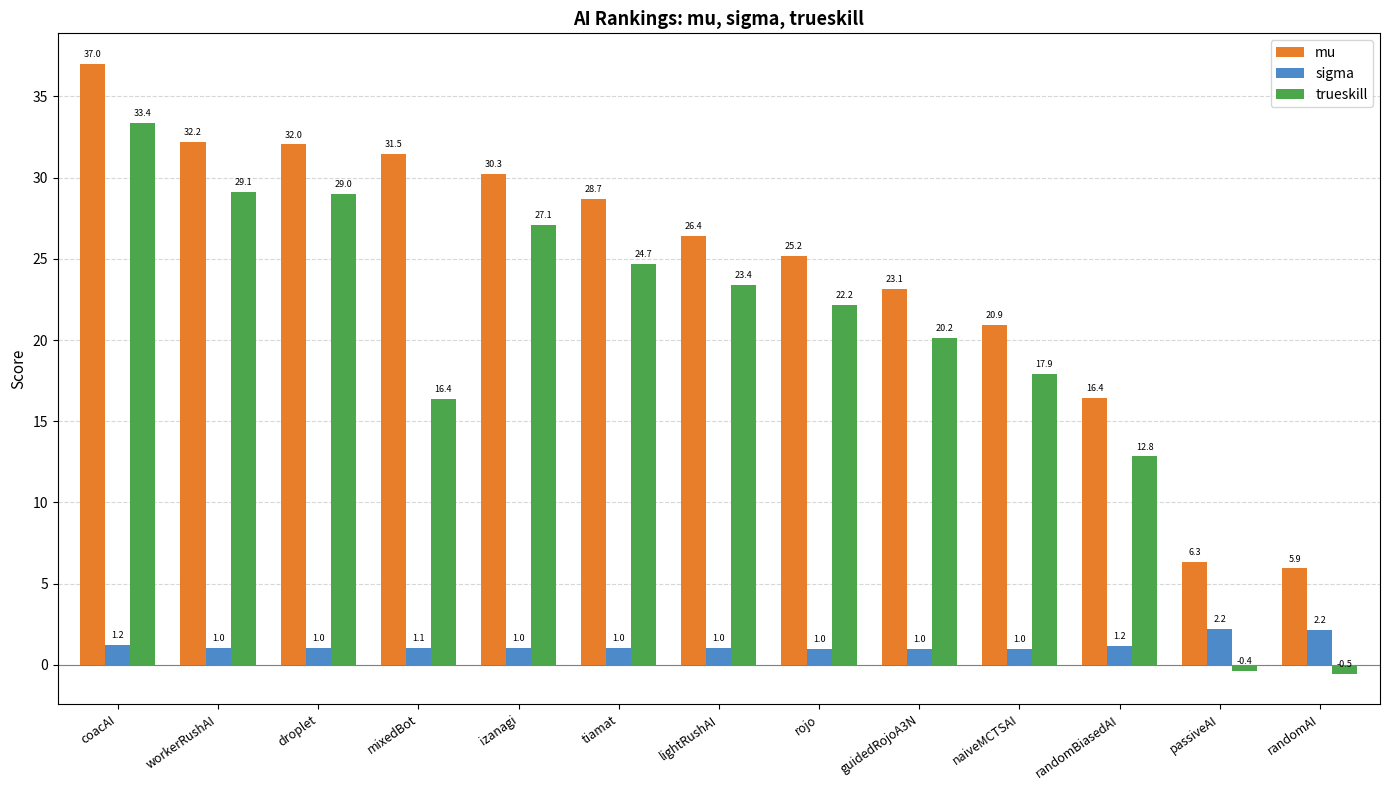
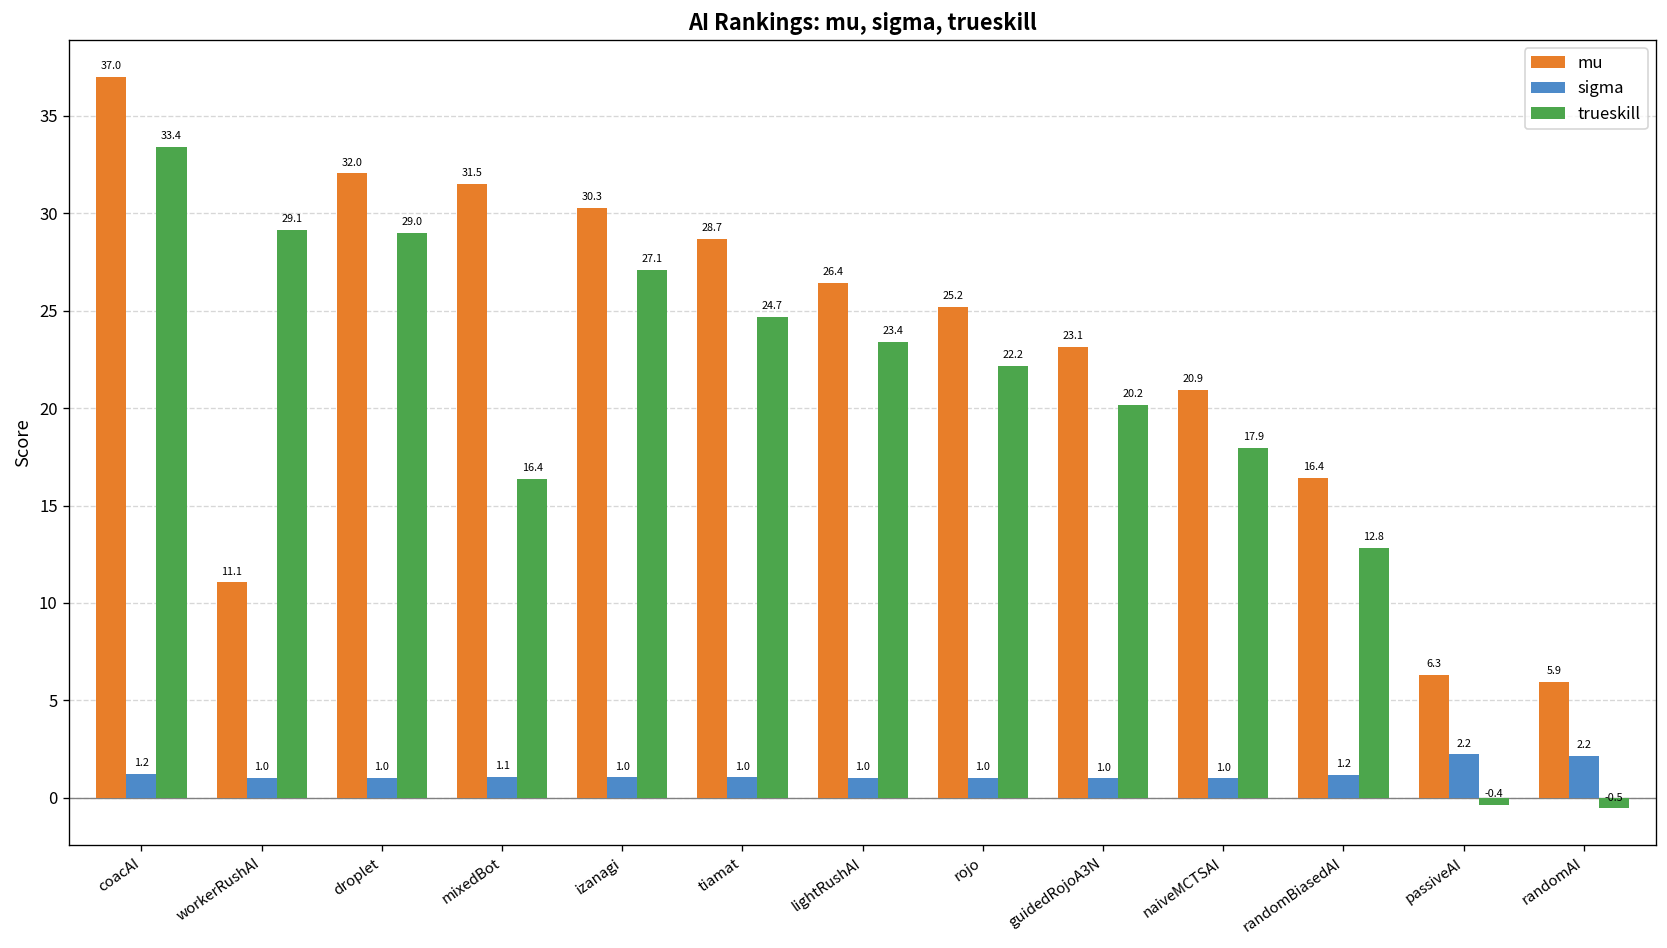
mu, workerRushAI: 32.2 -> 11.1
